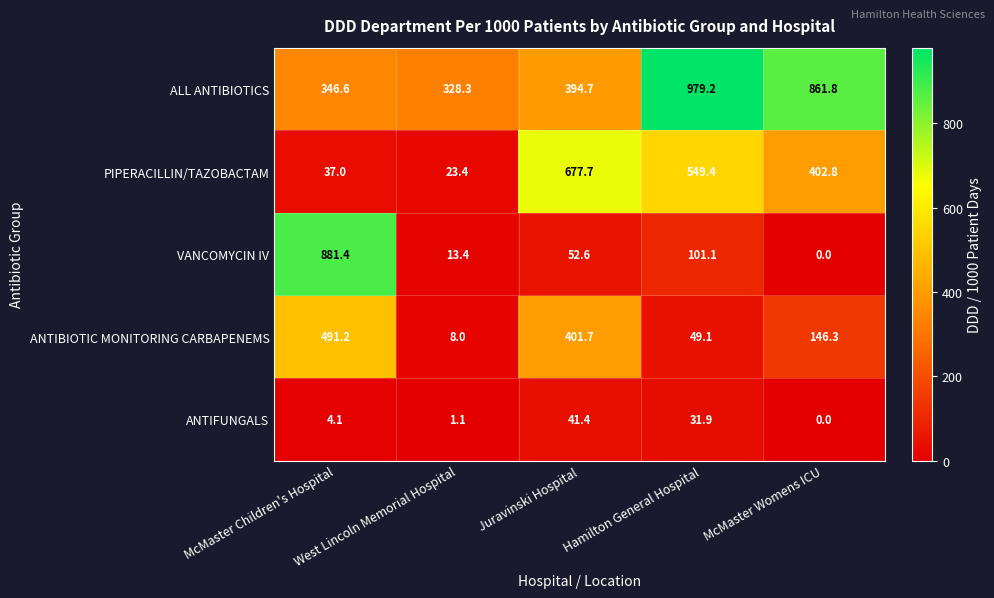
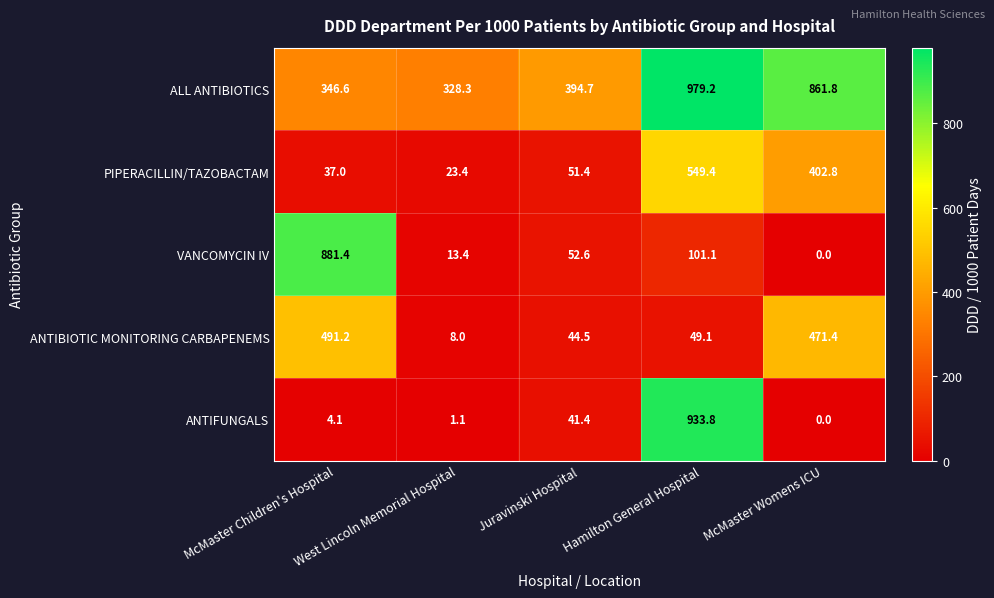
PIPERACILLIN/TAZOBACTAM, Juravinski Hospital: 677.7 -> 51.4
ANTIBIOTIC MONITORING CARBAPENEMS, Juravinski Hospital: 401.7 -> 44.5
ANTIBIOTIC MONITORING CARBAPENEMS, McMaster Womens ICU: 146.3 -> 471.4
ANTIFUNGALS, Hamilton General Hospital: 31.9 -> 933.8
